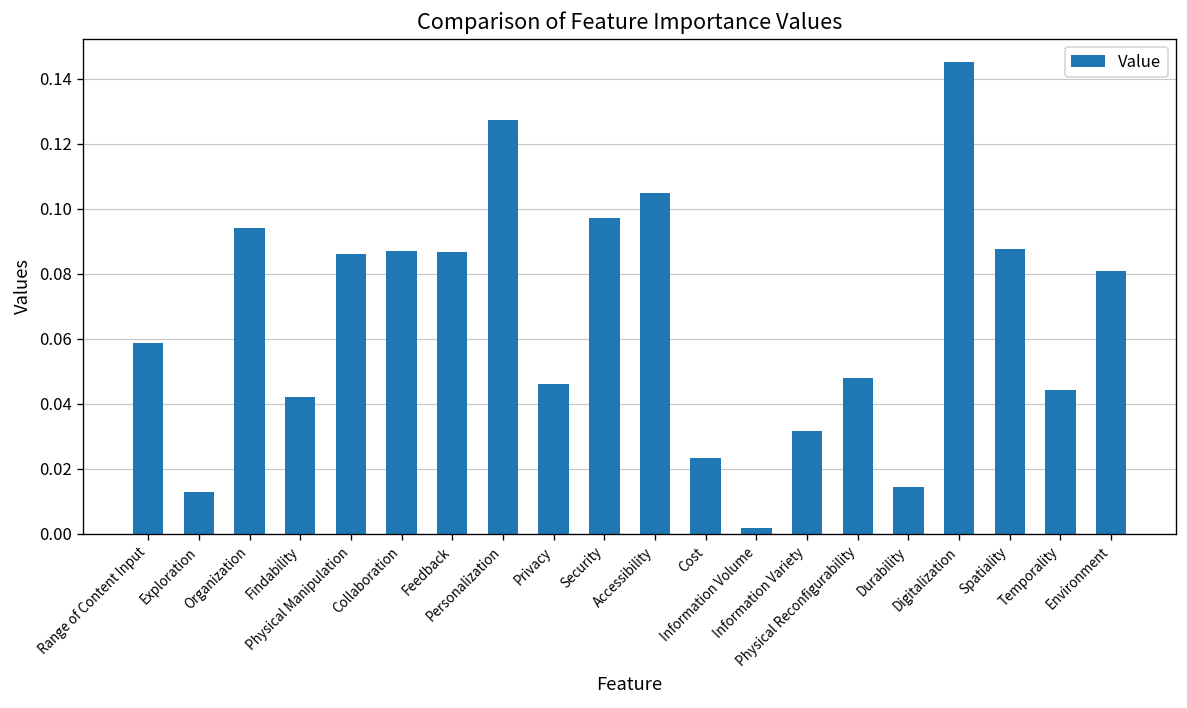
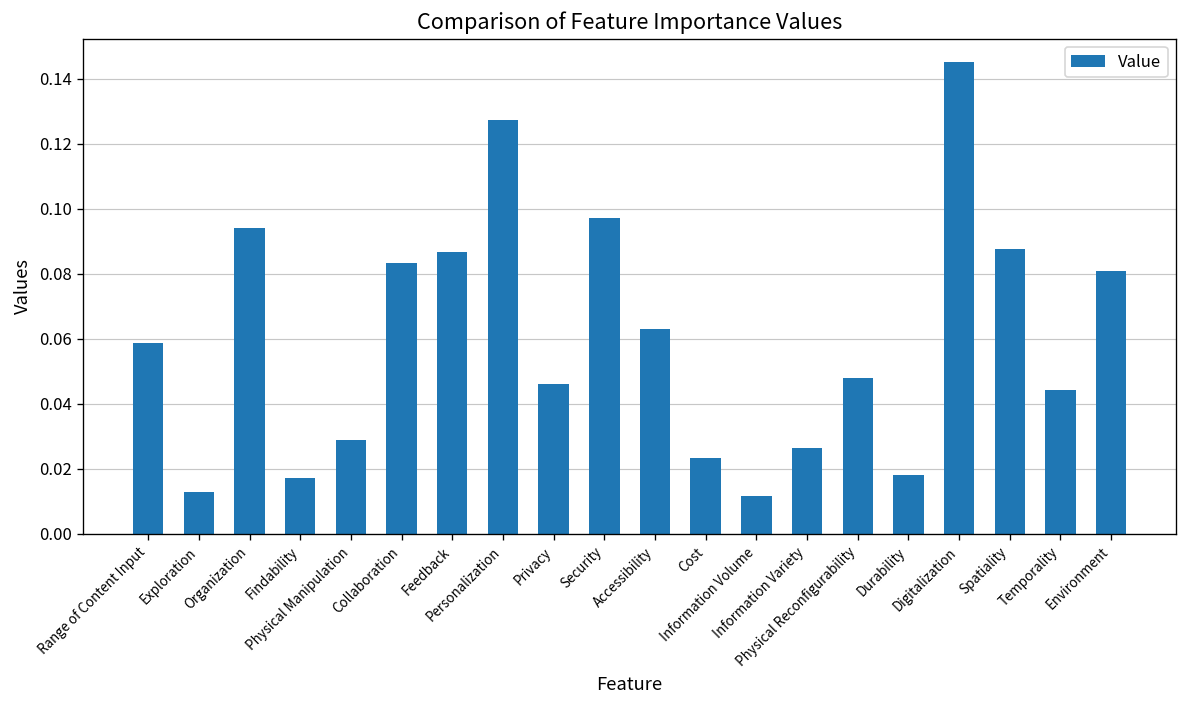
Findability: 0.042 -> 0.017
Physical Manipulation: 0.086 -> 0.029
Collaboration: 0.087 -> 0.083
Accessibility: 0.105 -> 0.063
Information Volume: 0.002 -> 0.012
Information Variety: 0.032 -> 0.026
Durability: 0.014 -> 0.018
